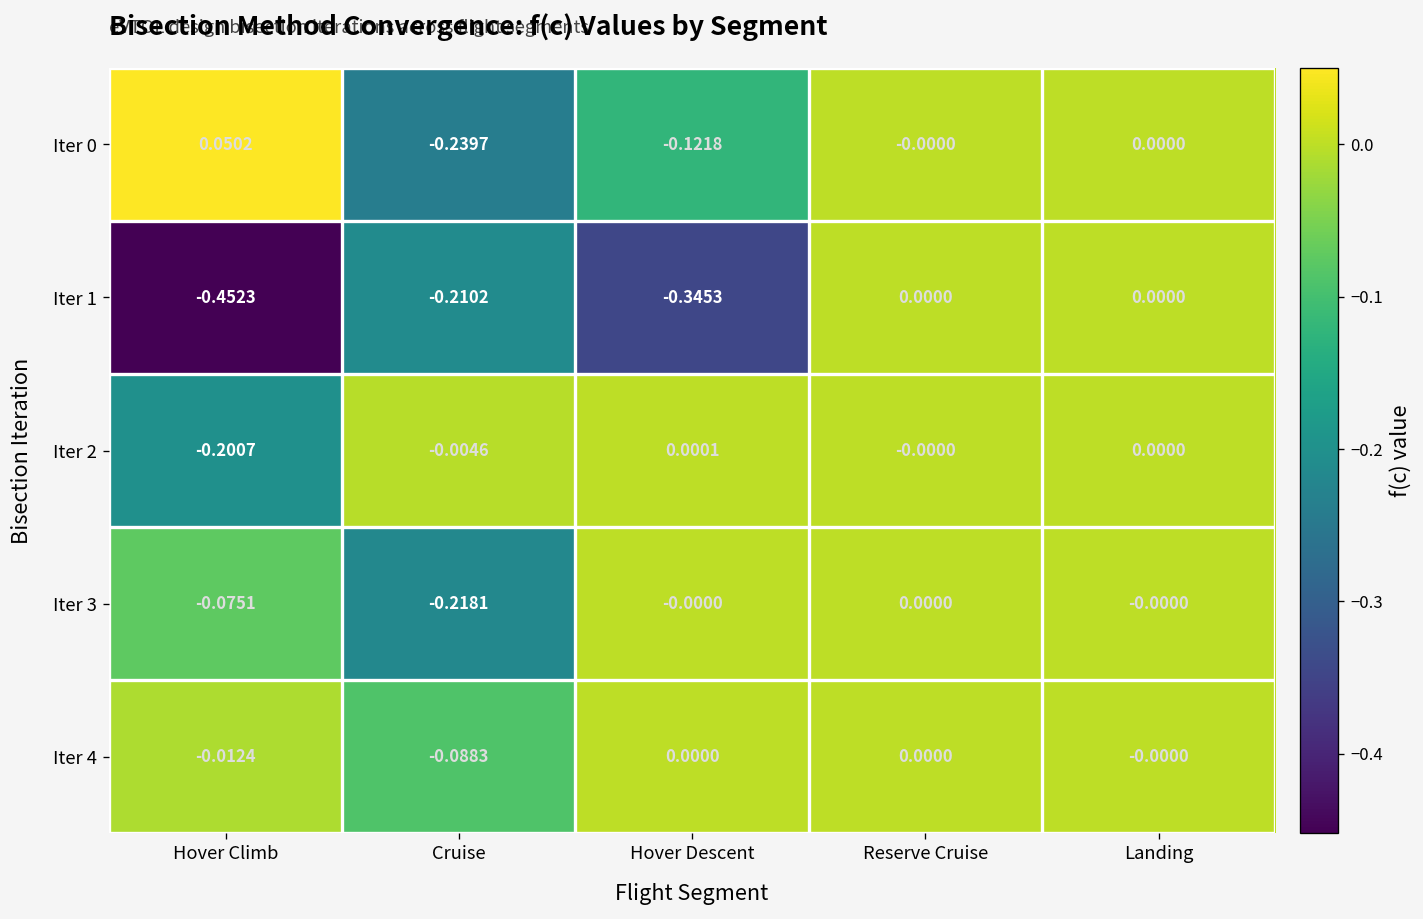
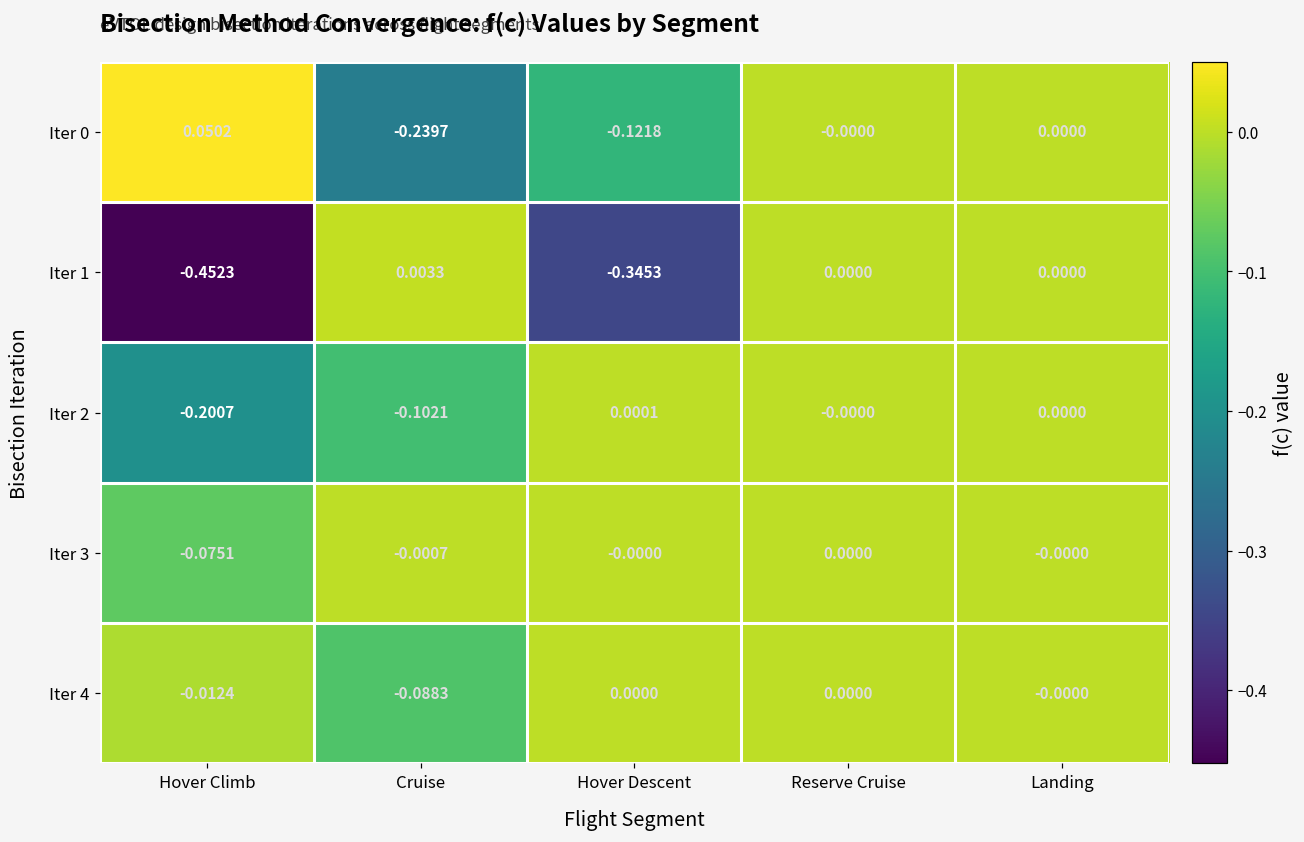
Iter 1, Cruise: -0.2102 -> 0.0033
Iter 2, Cruise: -0.0046 -> -0.1021
Iter 3, Cruise: -0.2181 -> -0.0007
